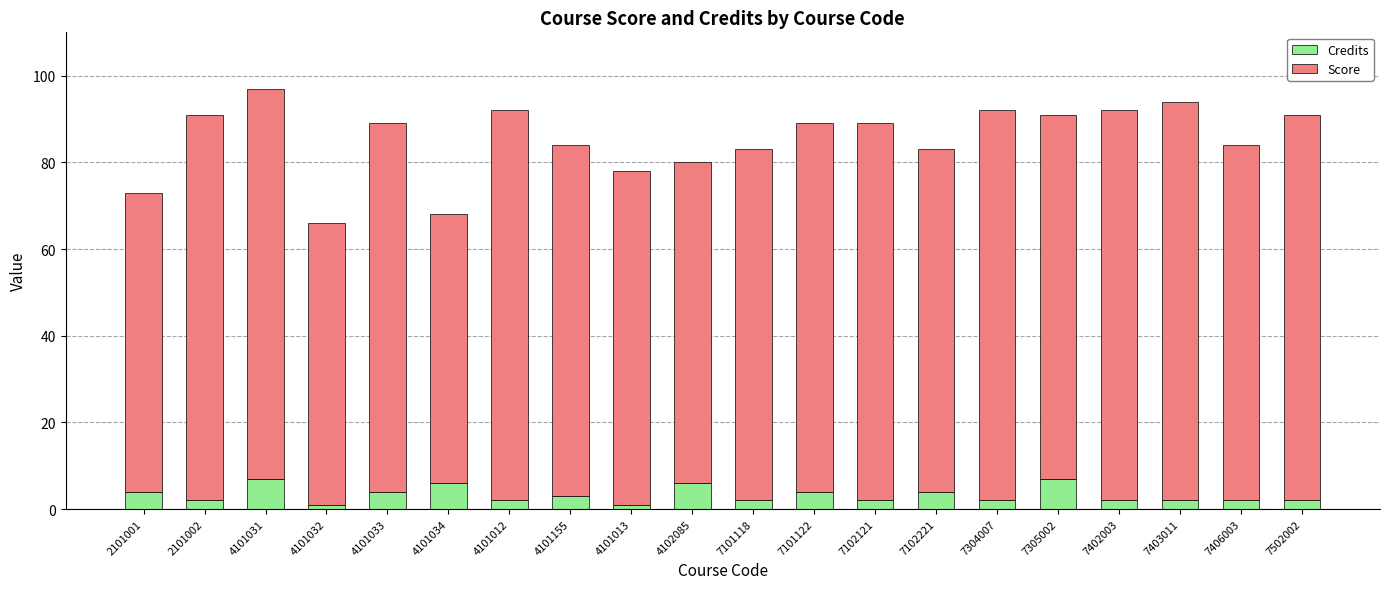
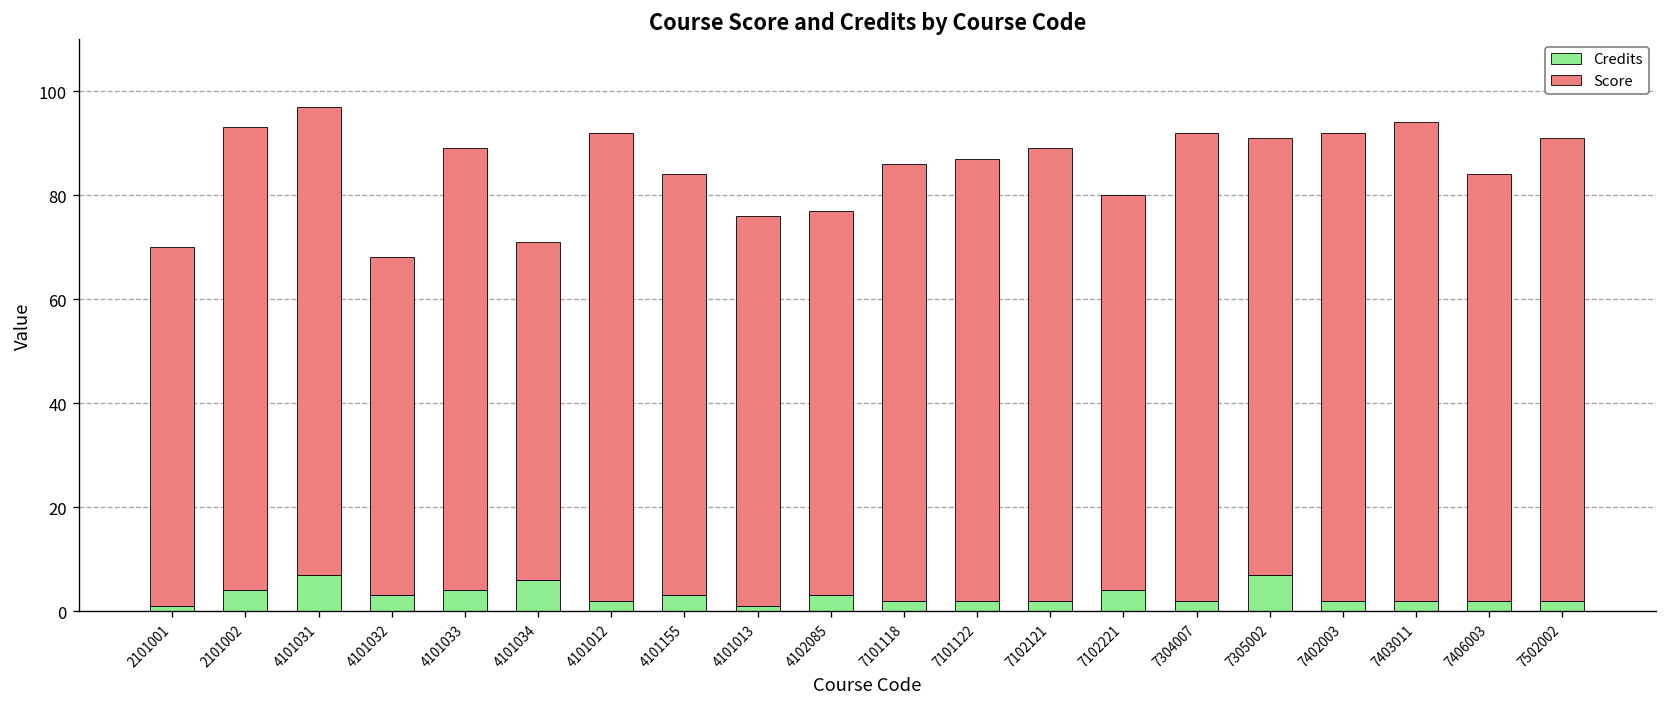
Credits, 2101001: 4 -> 1
Credits, 2101002: 2 -> 4
Credits, 4101032: 1 -> 3
Score, 4101034: 62 -> 65
Score, 4101013: 77 -> 75
Credits, 4102085: 6 -> 3
Score, 7101118: 81 -> 84
Credits, 7101122: 4 -> 2
Score, 7102221: 79 -> 76
